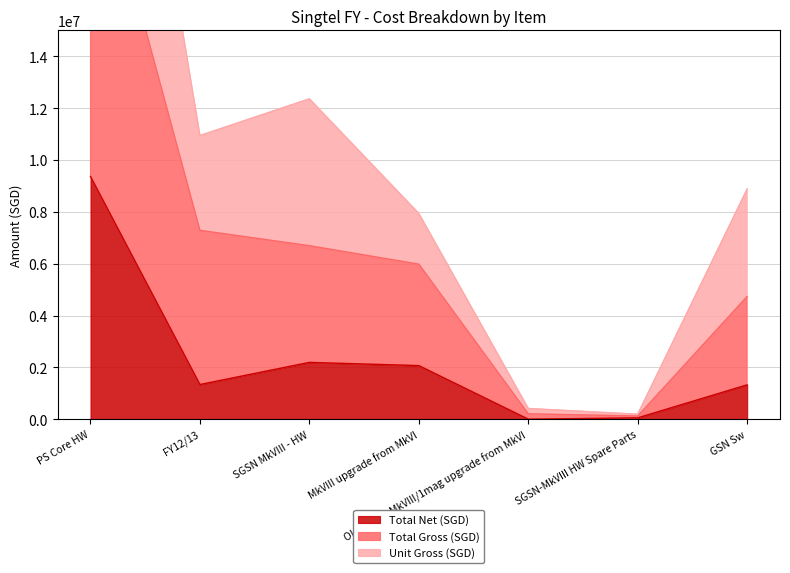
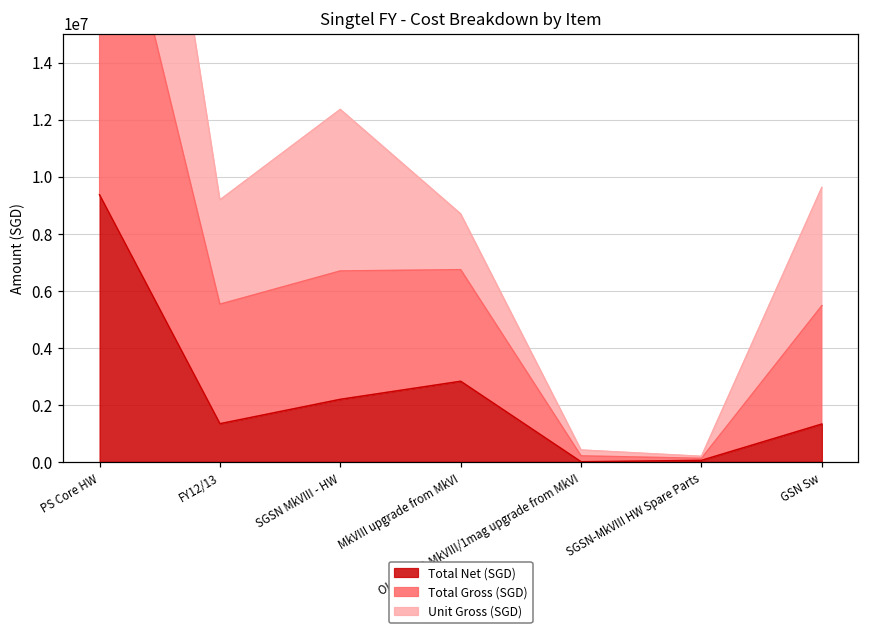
Total Gross (SGD), FY12/13: 6000000 -> 4200000
Total Net (SGD), MkVIII upgrade from MkVI: 2100000 -> 2800000
Total Gross (SGD), GSN Sw: 3400000 -> 4100000
